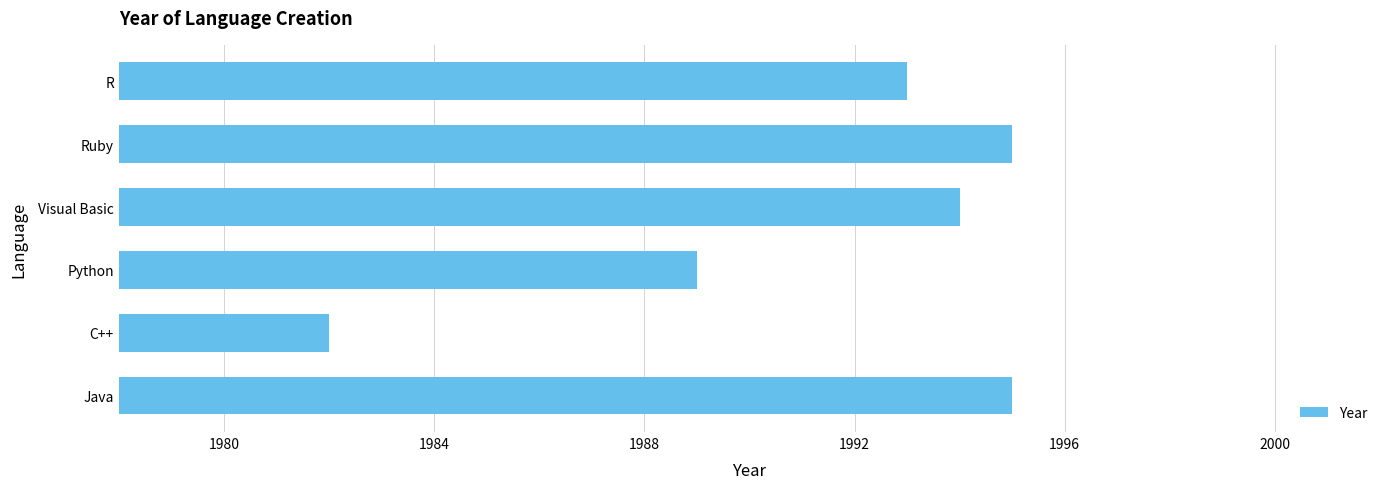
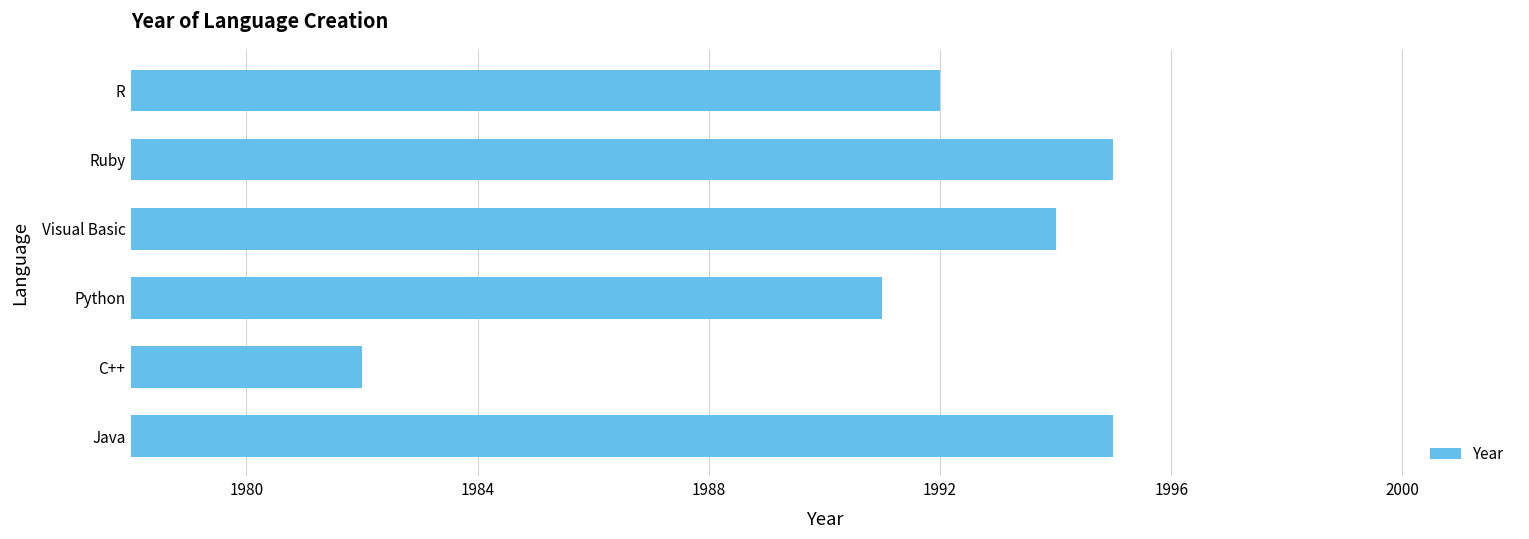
R: 1993 -> 1992
Python: 1989 -> 1991
